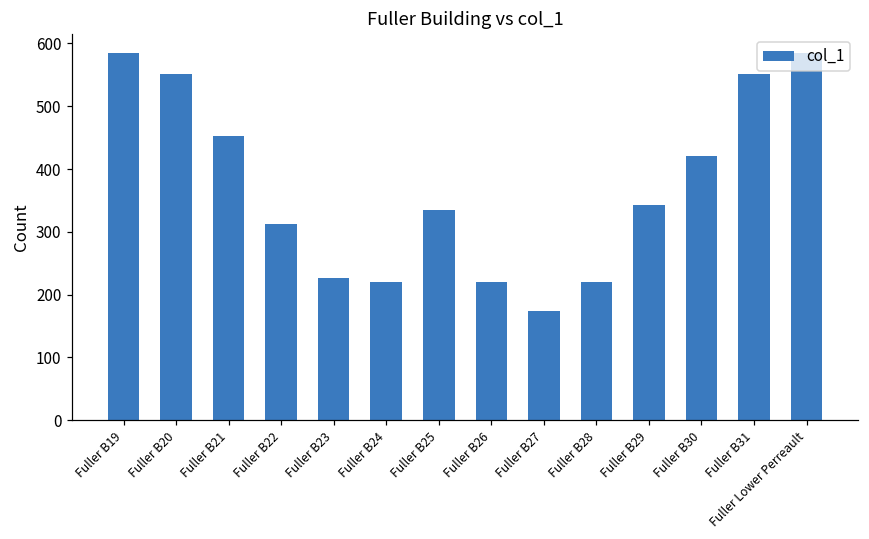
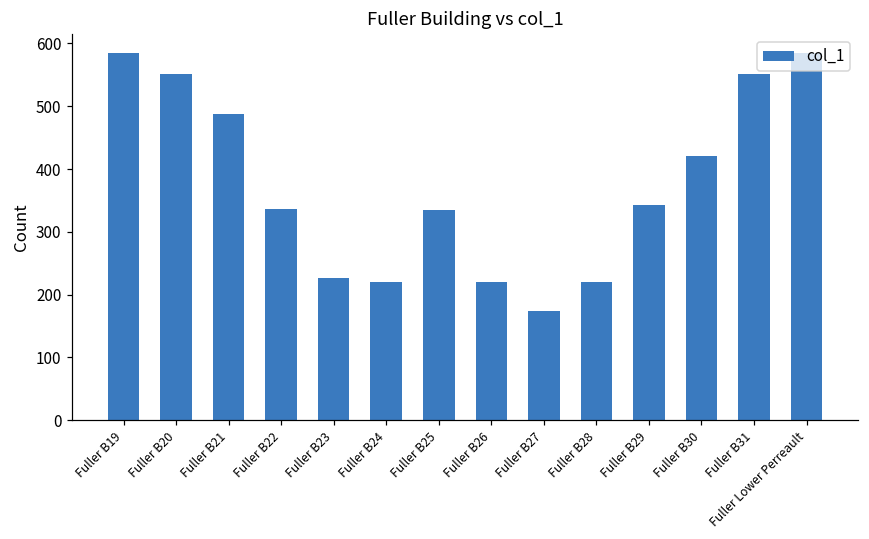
Fuller B21: 450 -> 490
Fuller B22: 310 -> 340
